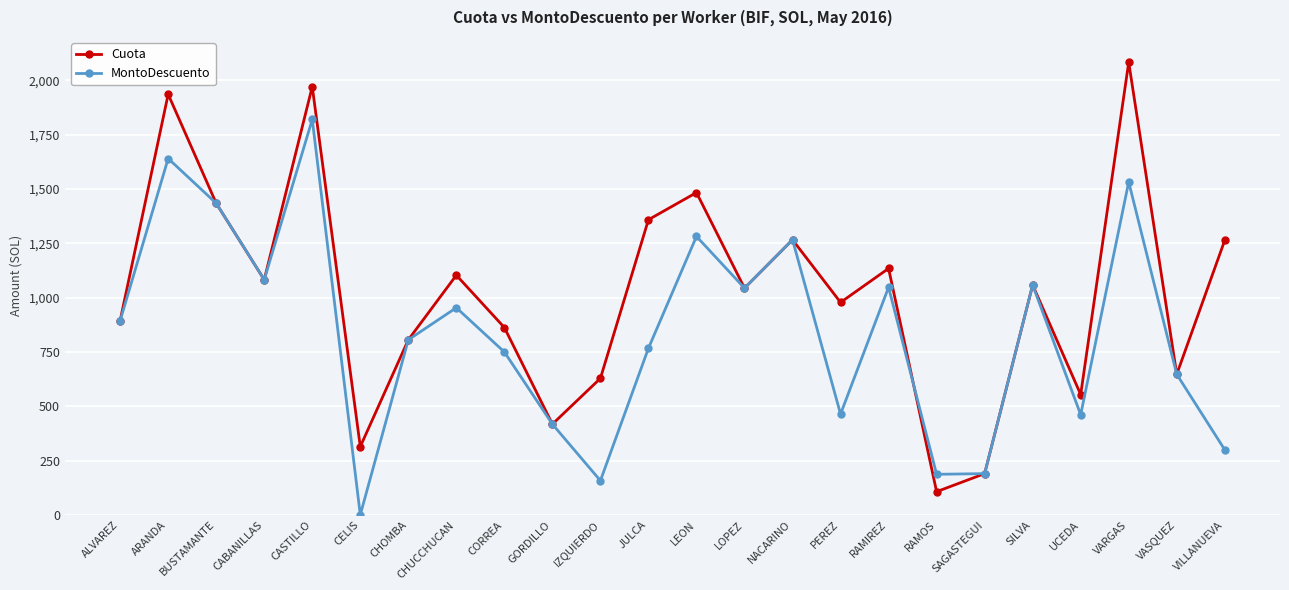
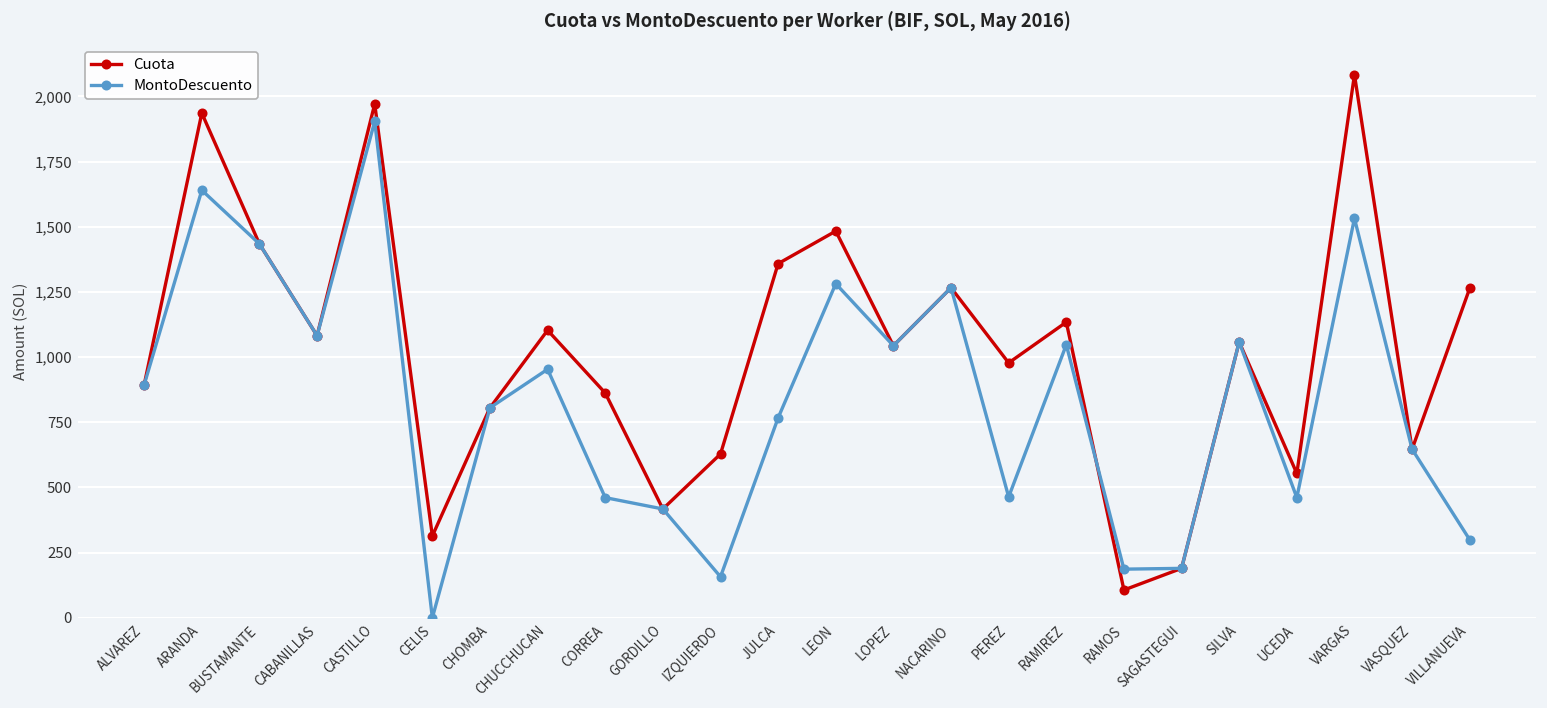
MontoDescuento, CASTILLO: 1,820 -> 1,900
MontoDescuento, CORREA: 750 -> 460
